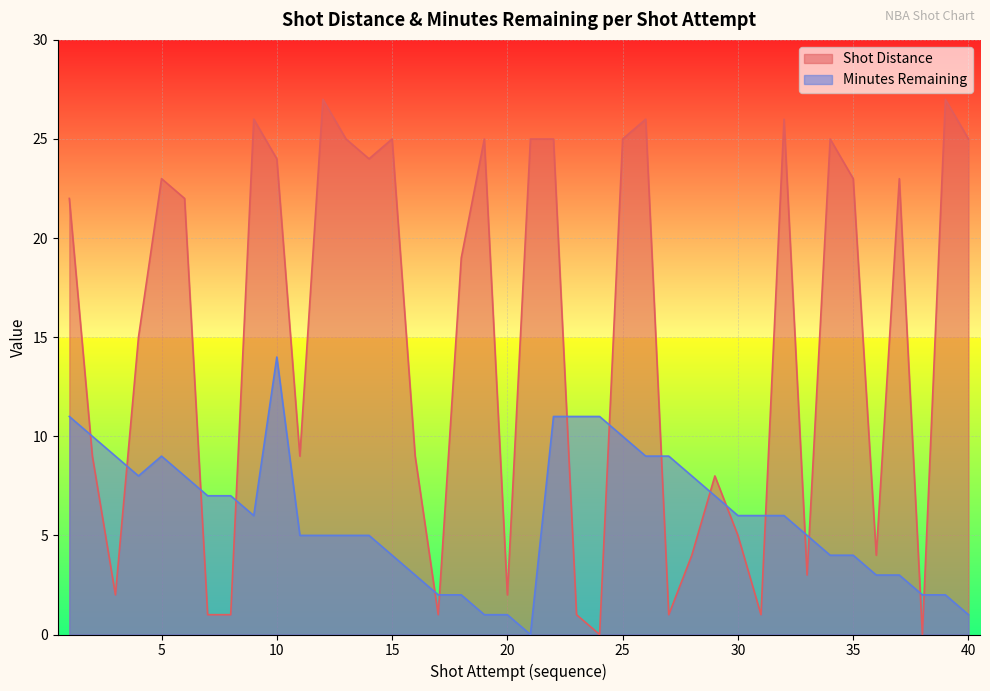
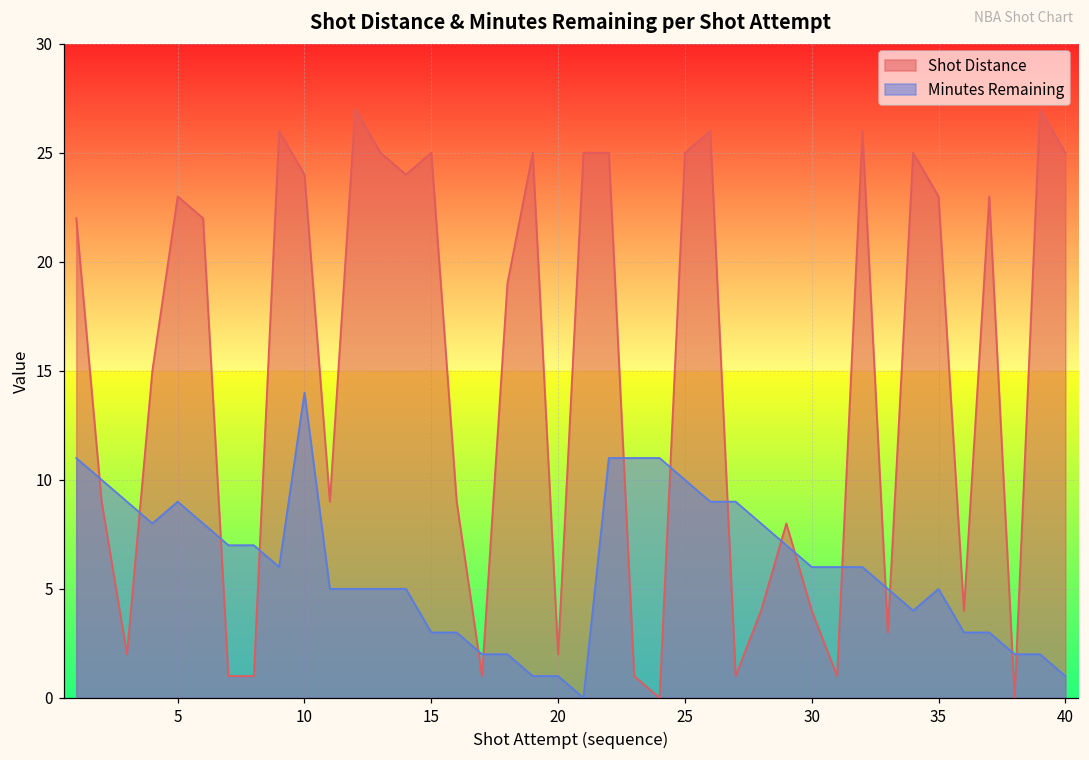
Minutes Remaining, 15: 4 -> 3
Shot Distance, 30: 5 -> 4
Minutes Remaining, 35: 4 -> 5
